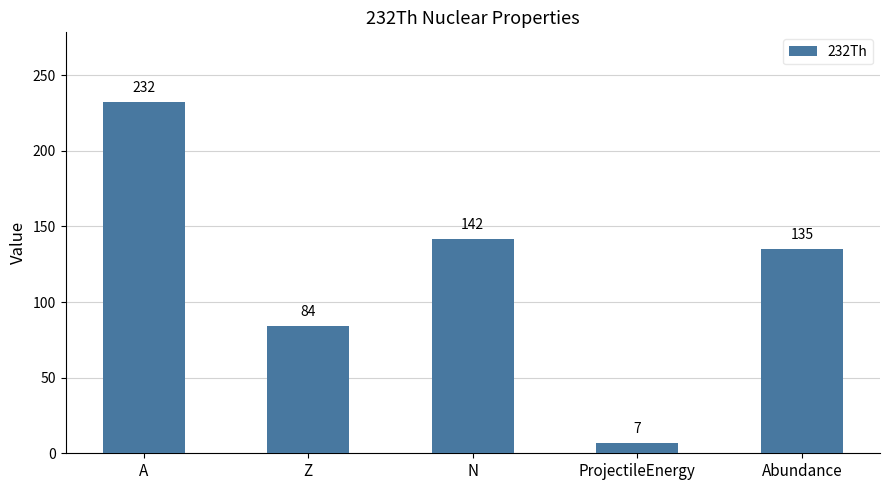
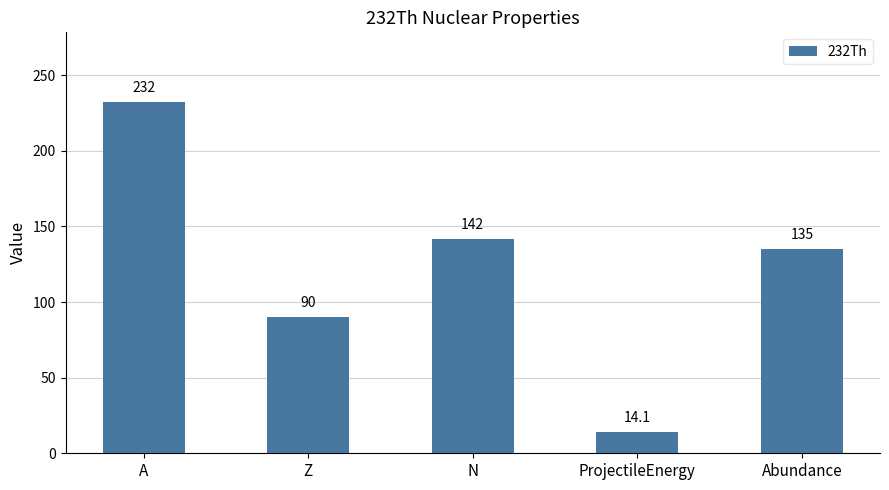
Z: 84 -> 90
ProjectileEnergy: 7 -> 14.1
